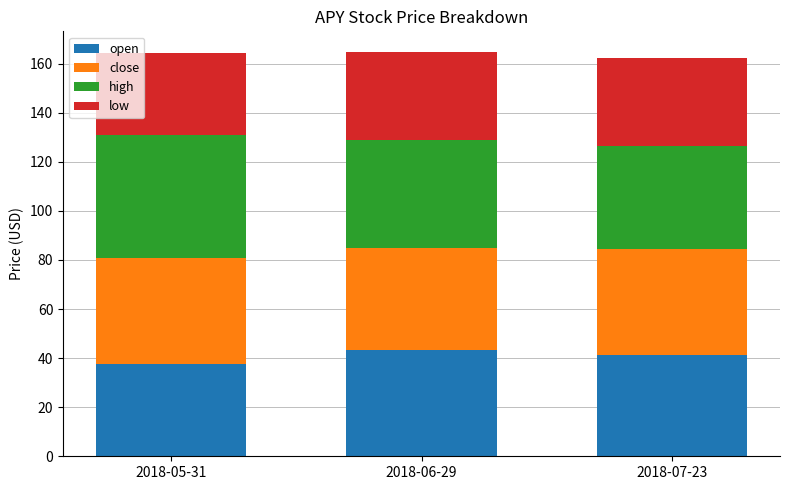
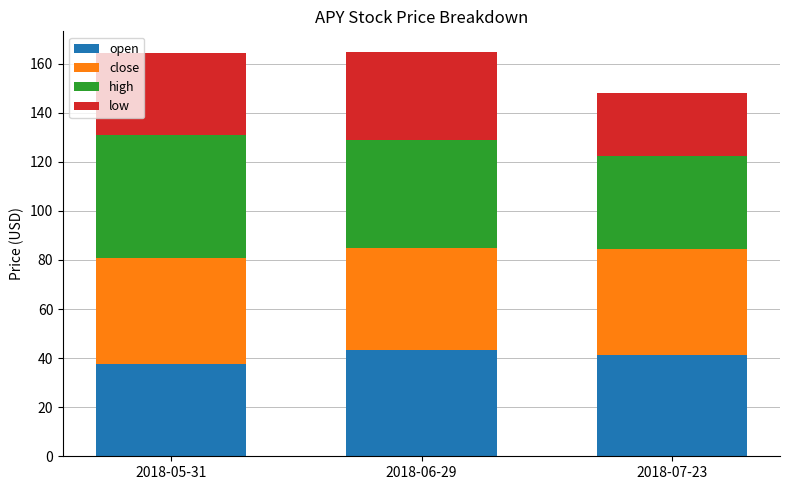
high, 2018-07-23: 42 -> 38
low, 2018-07-23: 36 -> 26
